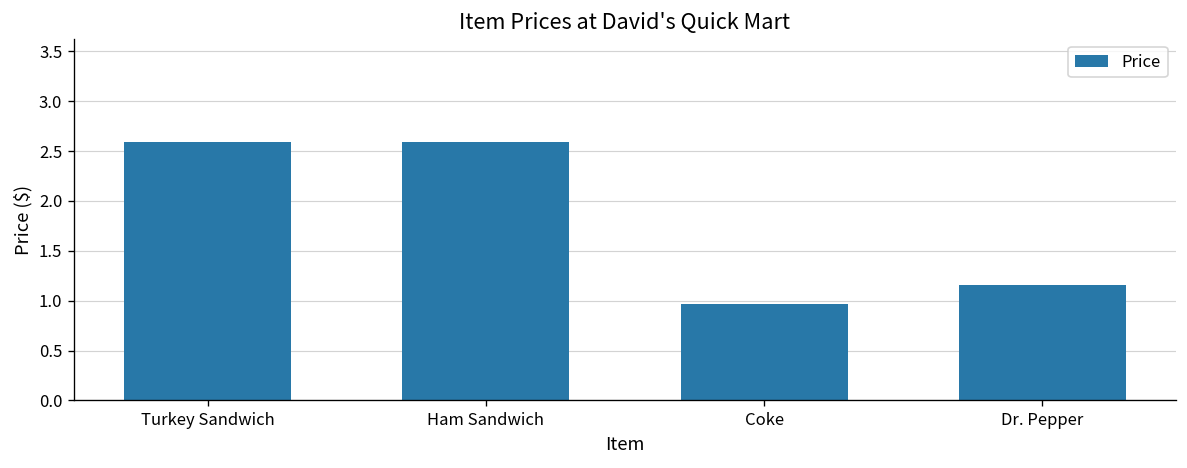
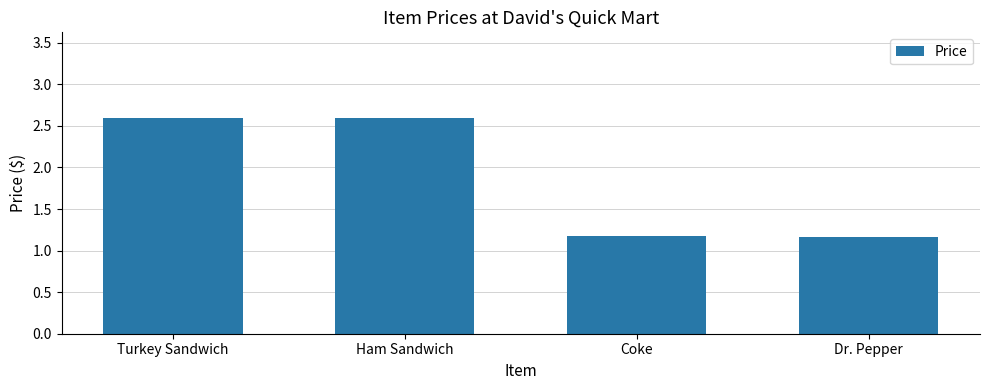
Coke: 1.0 -> 1.2
